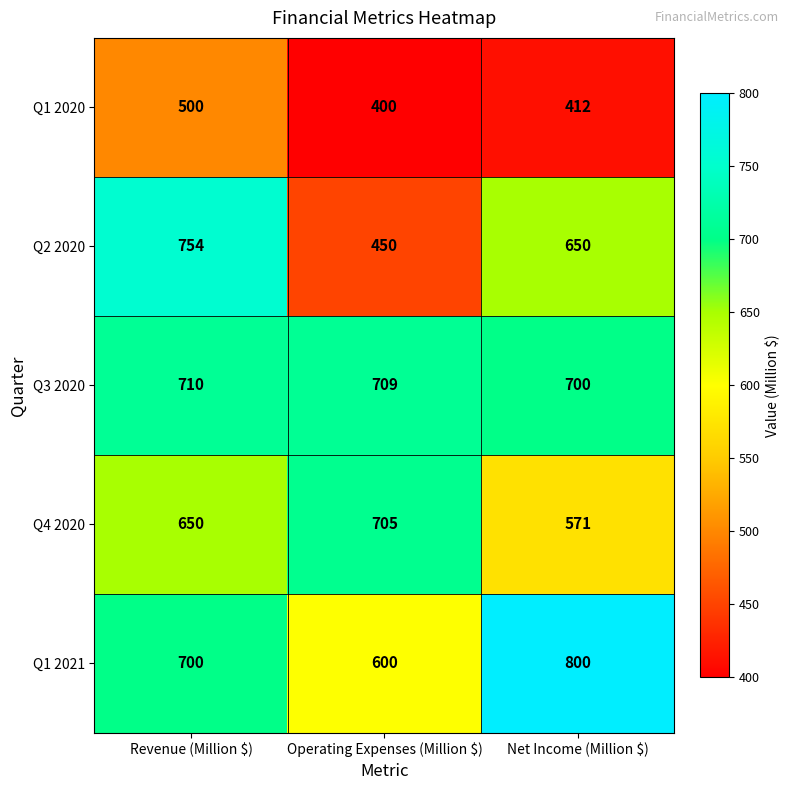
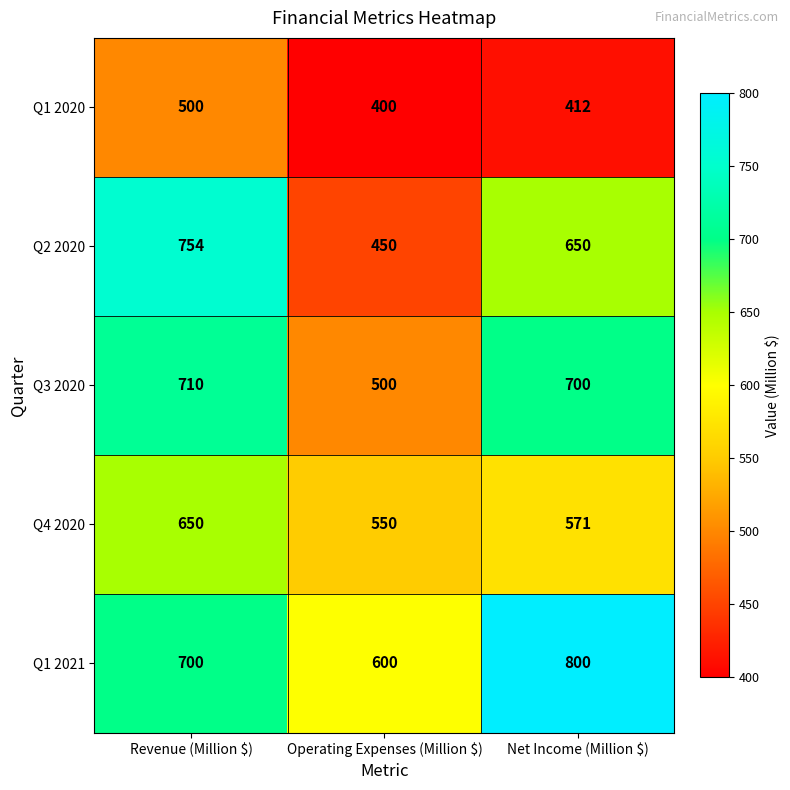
Q3 2020, Operating Expenses (Million $): 709 -> 500
Q4 2020, Operating Expenses (Million $): 705 -> 550
